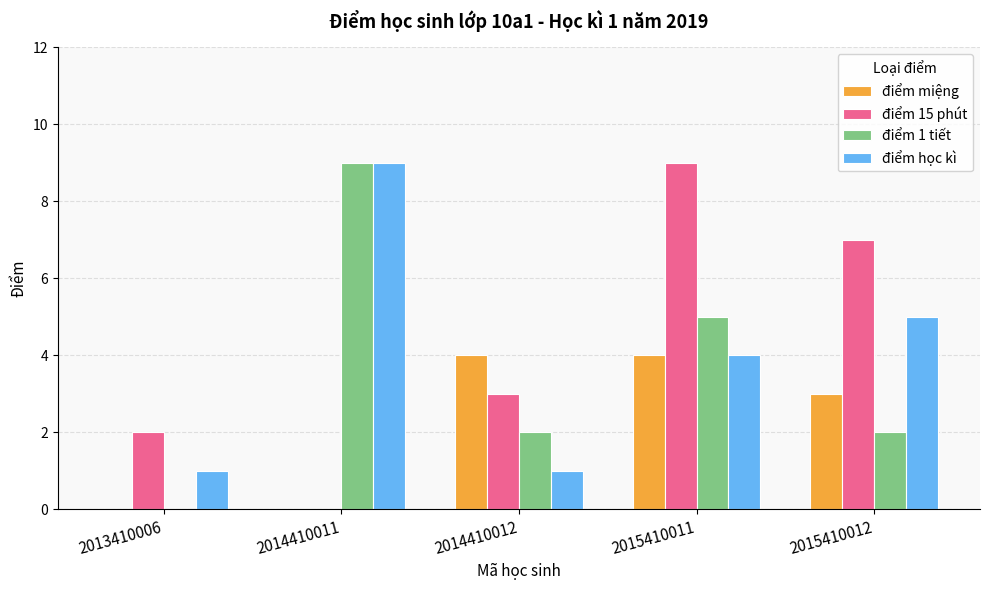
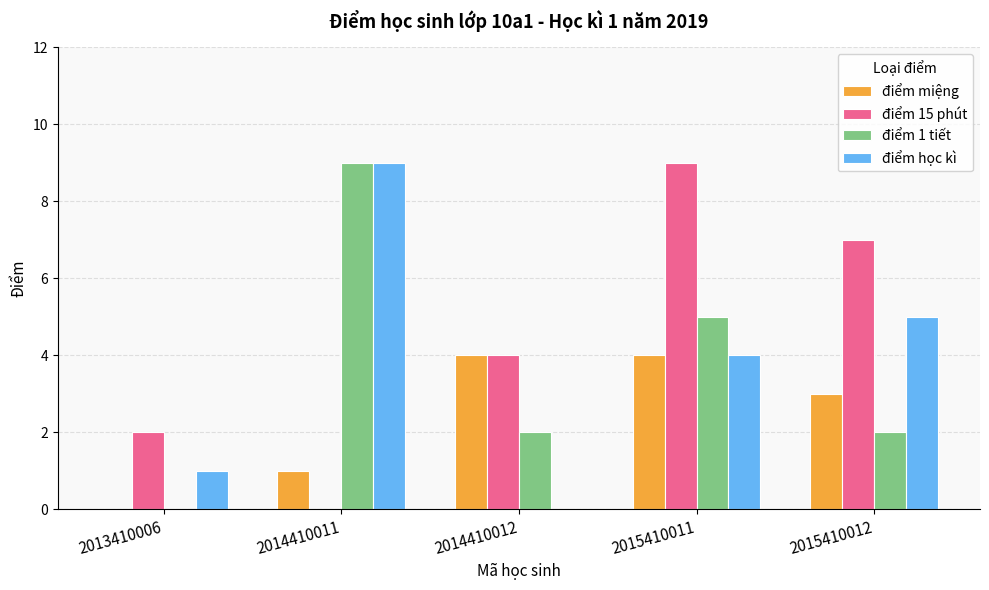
điểm miệng, 2014410011: 0 -> 1
điểm 15 phút, 2014410012: 3 -> 4
điểm học kì, 2014410012: 1 -> 0
